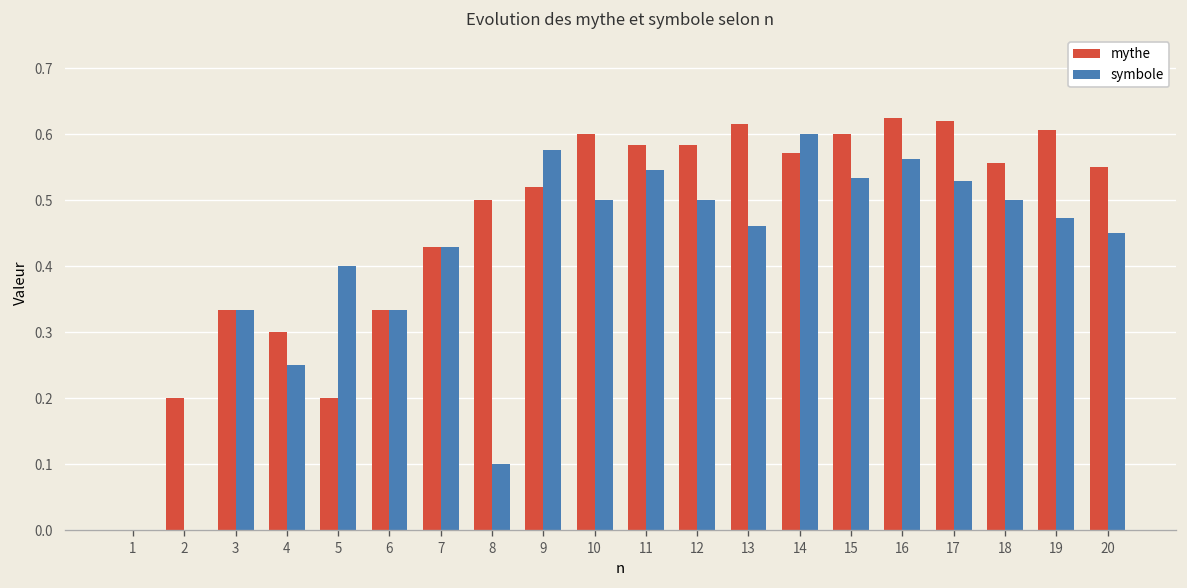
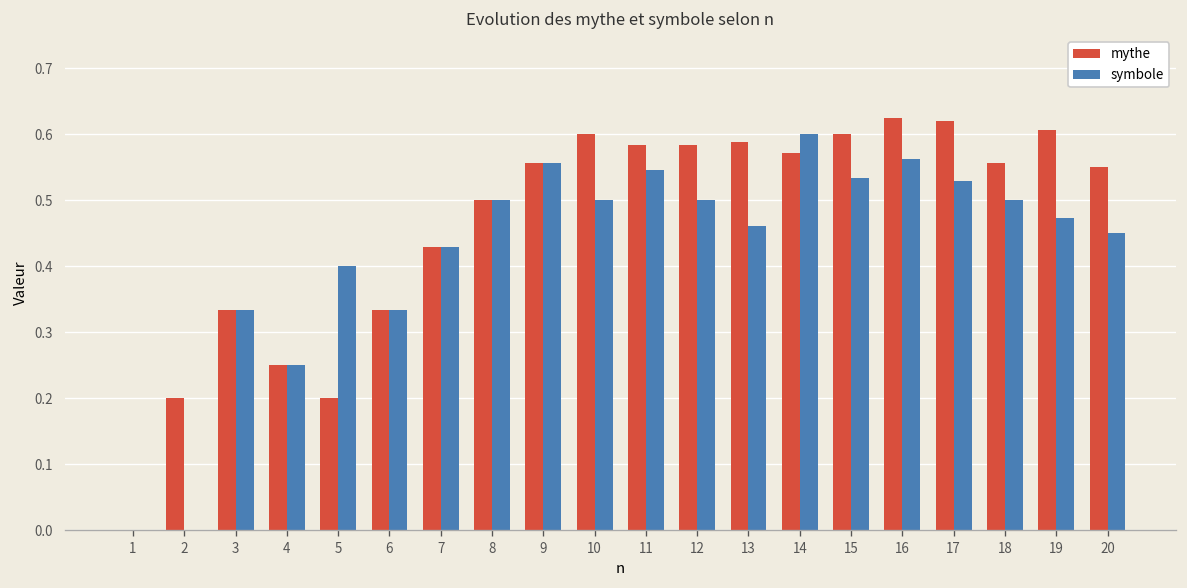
mythe, 4: 0.30 -> 0.25
symbole, 8: 0.1 -> 0.5
mythe, 9: 0.52 -> 0.56
symbole, 9: 0.58 -> 0.56
mythe, 13: 0.62 -> 0.59
